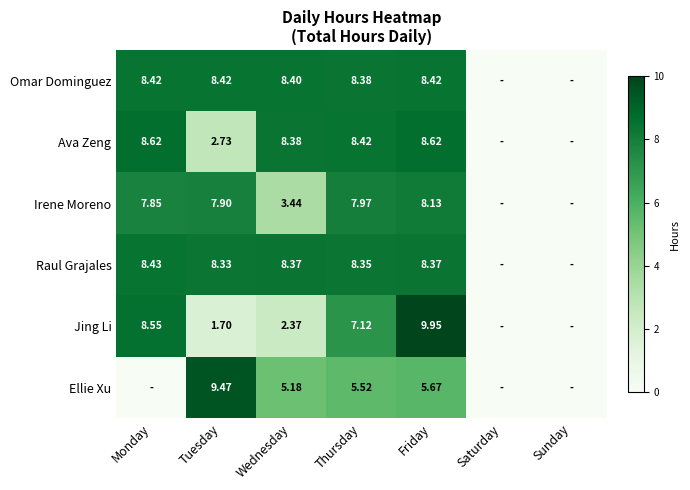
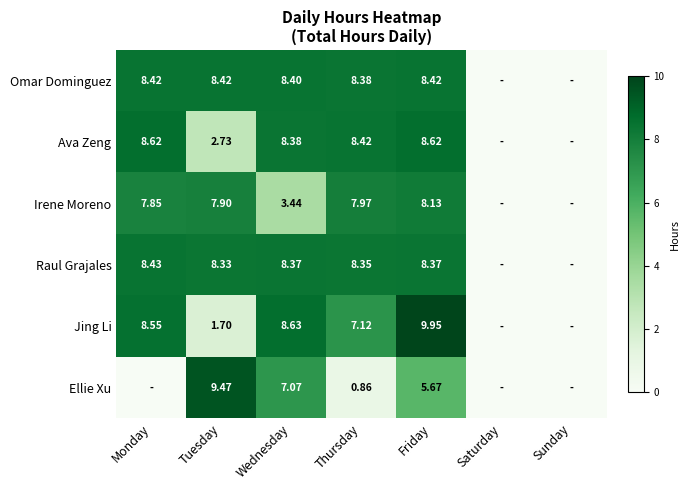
Jing Li, Wednesday: 2.37 -> 8.63
Ellie Xu, Wednesday: 5.18 -> 7.07
Ellie Xu, Thursday: 5.52 -> 0.86
